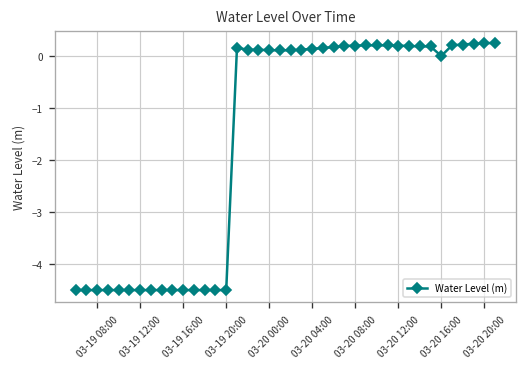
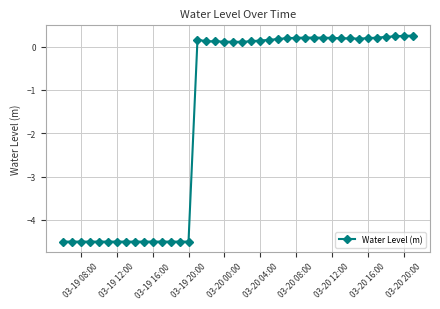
03-20 16:00: 0.0 -> 0.2
